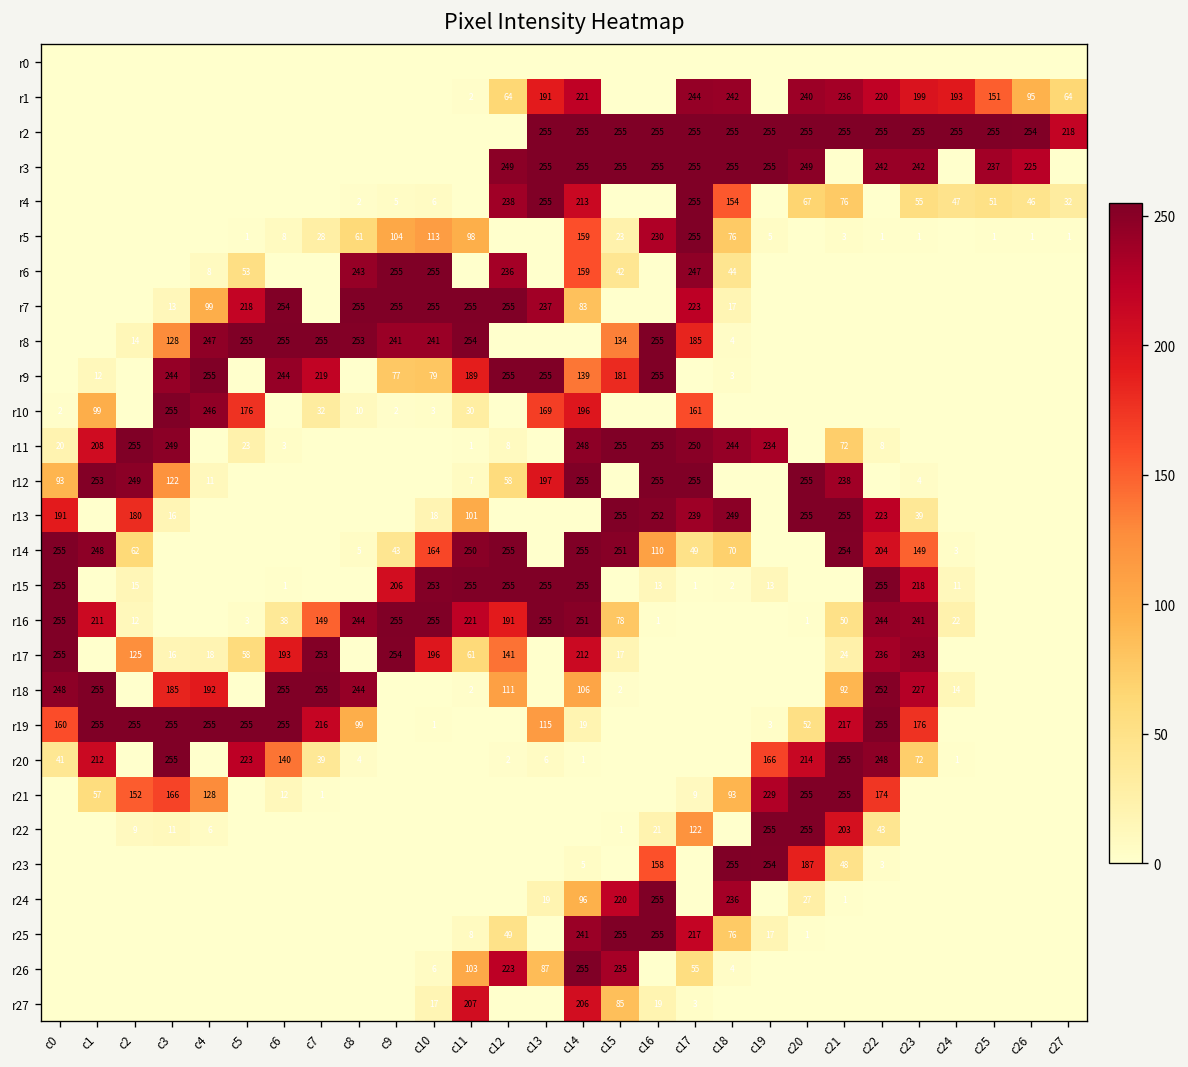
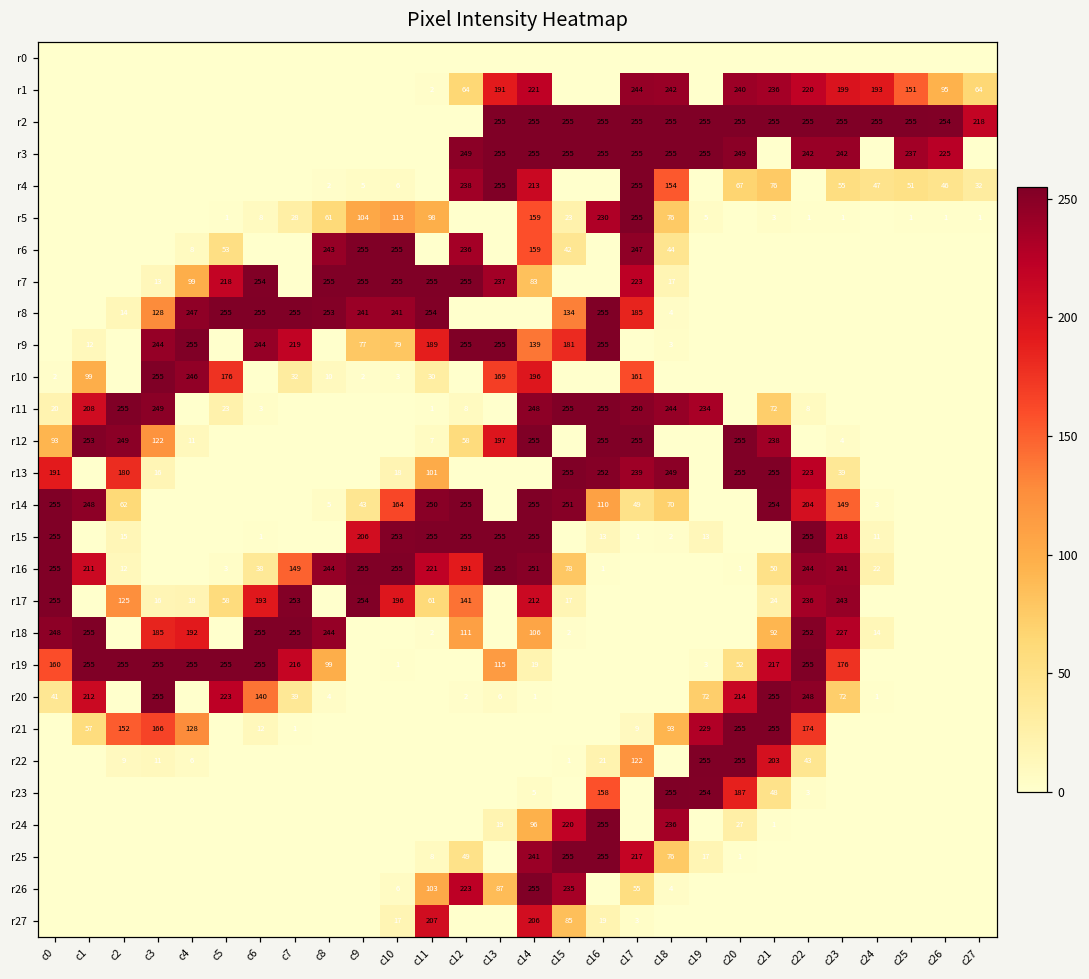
r20, c19: 166 -> 72
